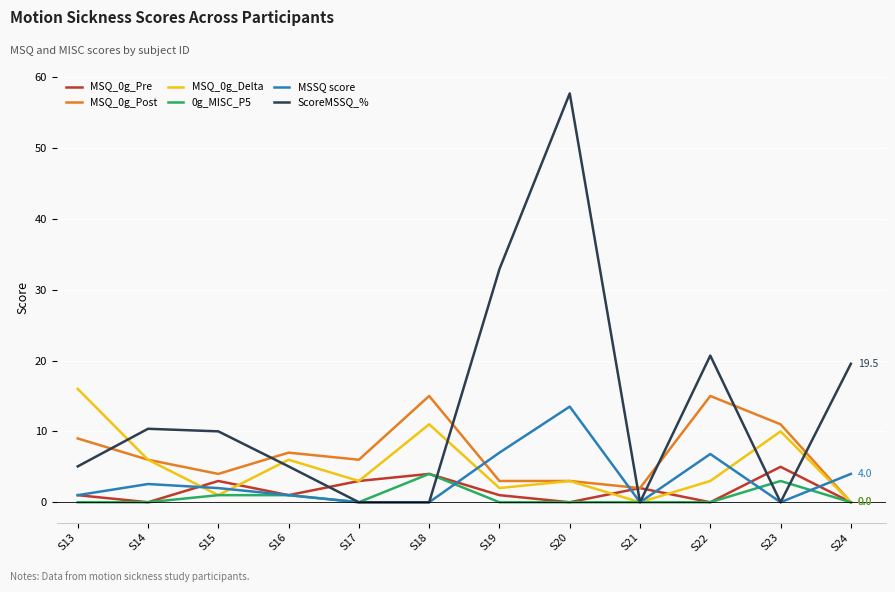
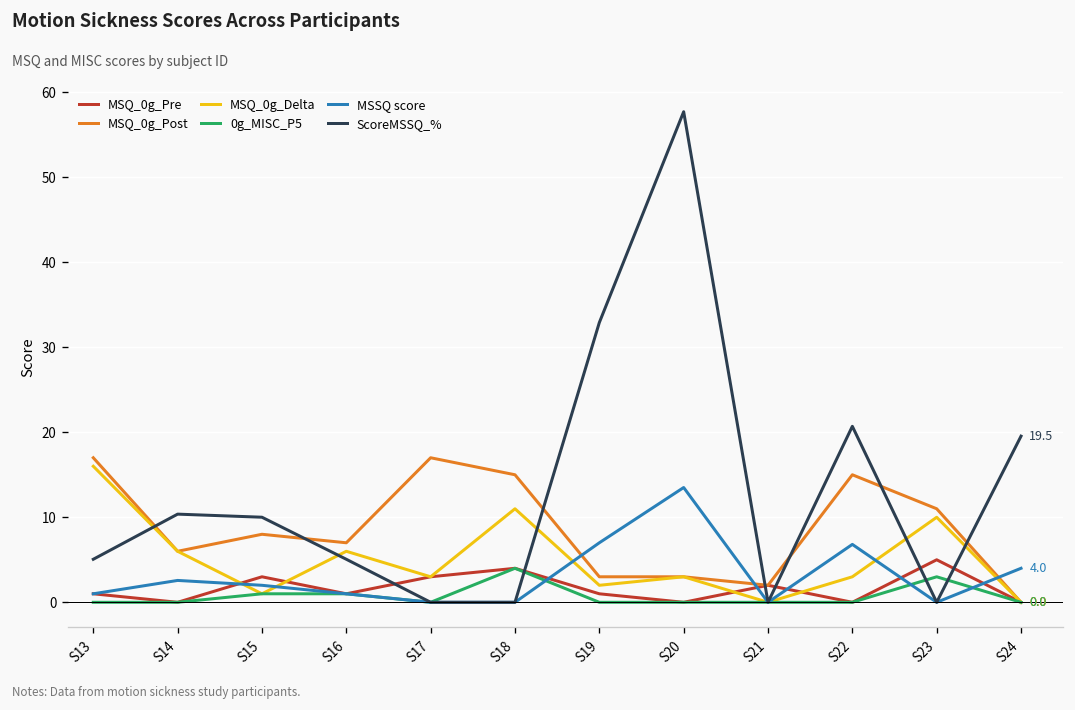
MSQ_0g_Post, S13: 9 -> 17
MSQ_0g_Post, S15: 4 -> 8
MSQ_0g_Post, S17: 6 -> 17
